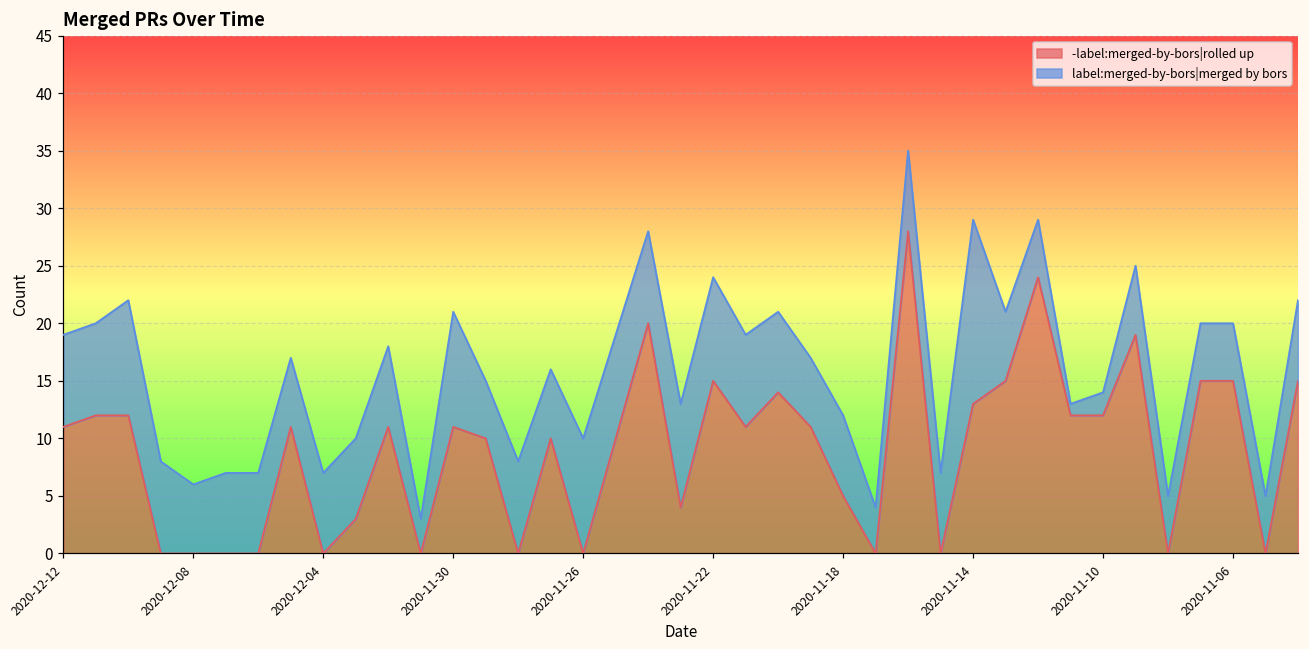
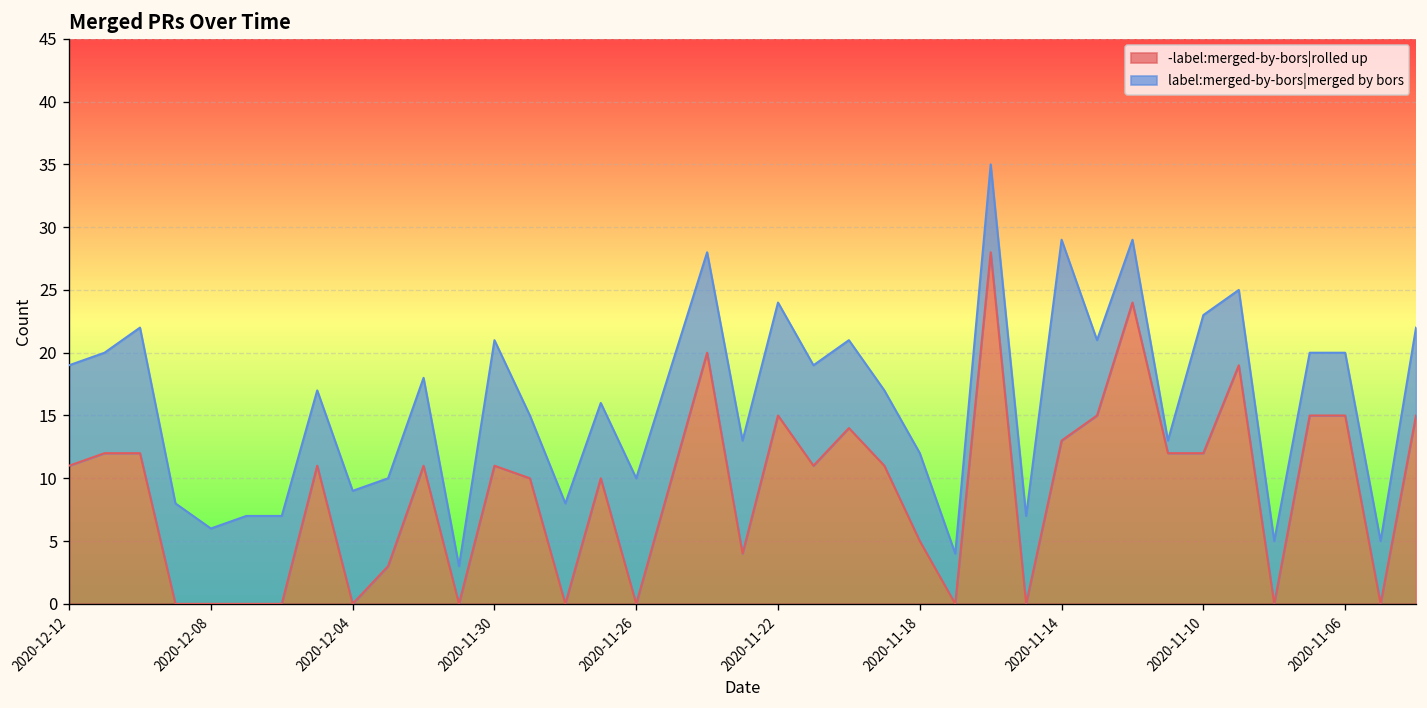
label:merged-by-bors|merged by bors, 2020-12-04: 7 -> 9
label:merged-by-bors|merged by bors, 2020-11-10: 2 -> 11
